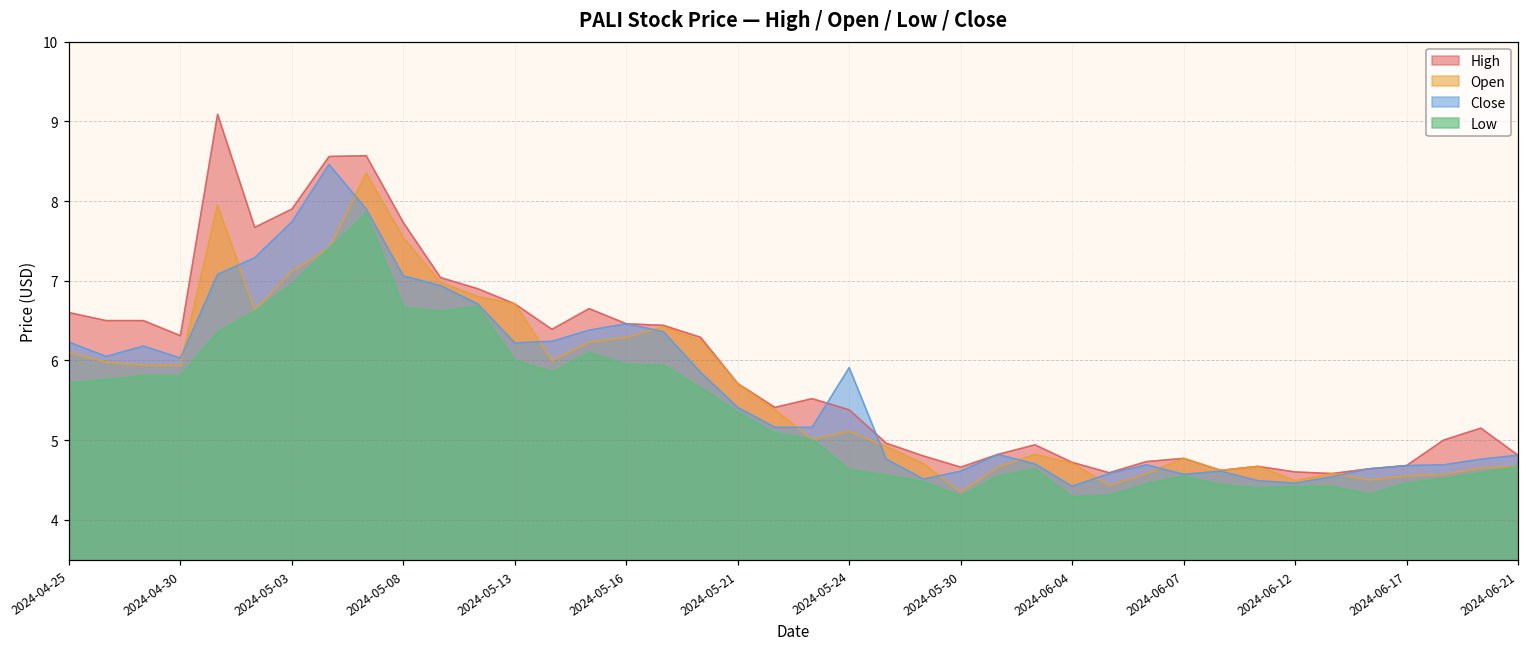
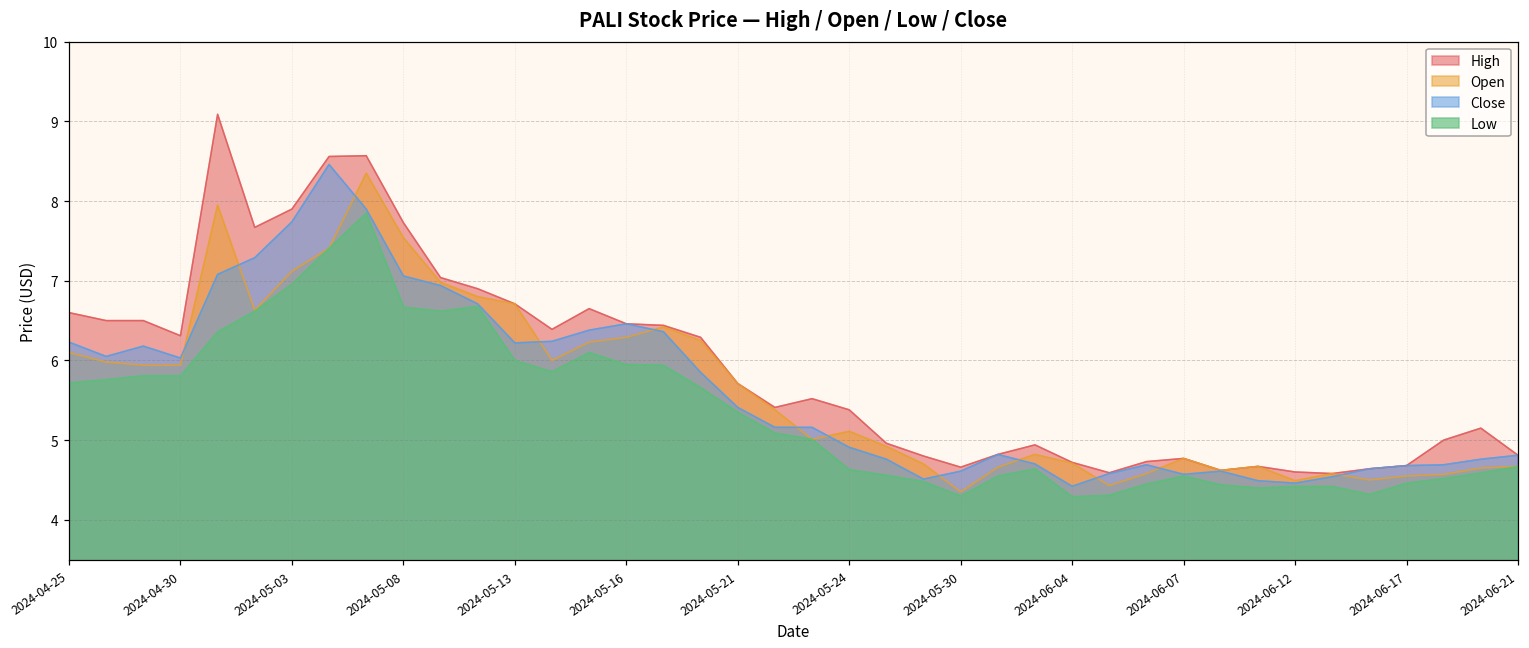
Close, 2024-05-24: 5.9 -> 4.9
